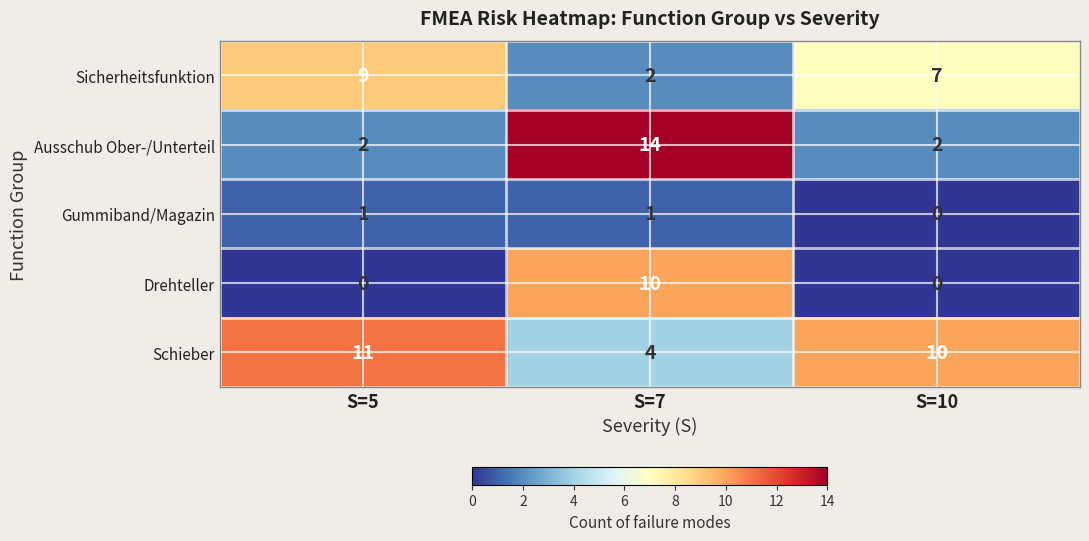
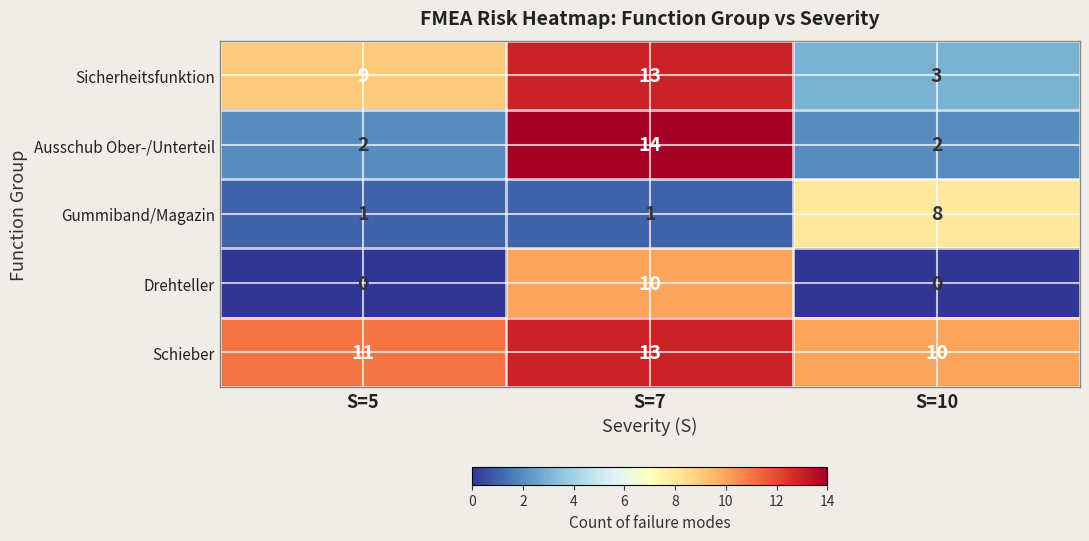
Sicherheitsfunktion, S=7: 2 -> 13
Sicherheitsfunktion, S=10: 7 -> 3
Gummiband/Magazin, S=10: 0 -> 8
Schieber, S=7: 4 -> 13
